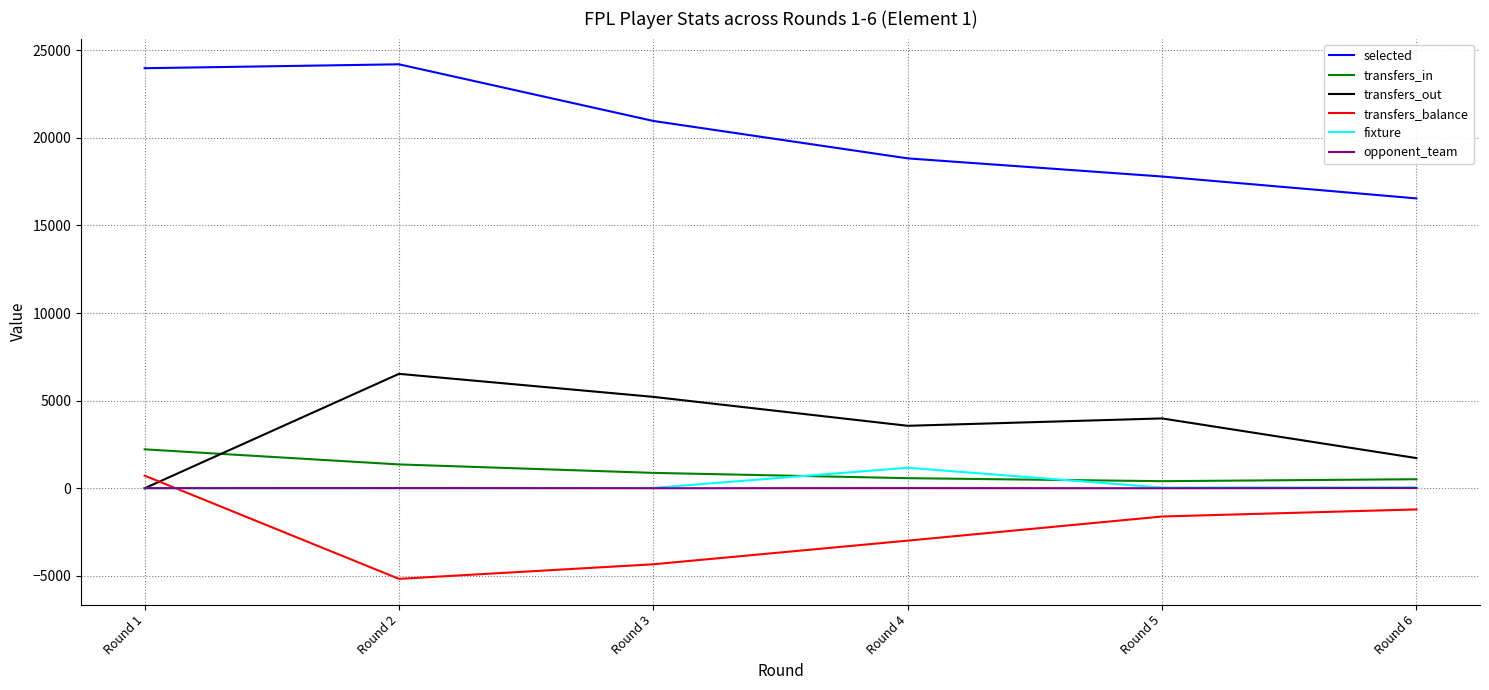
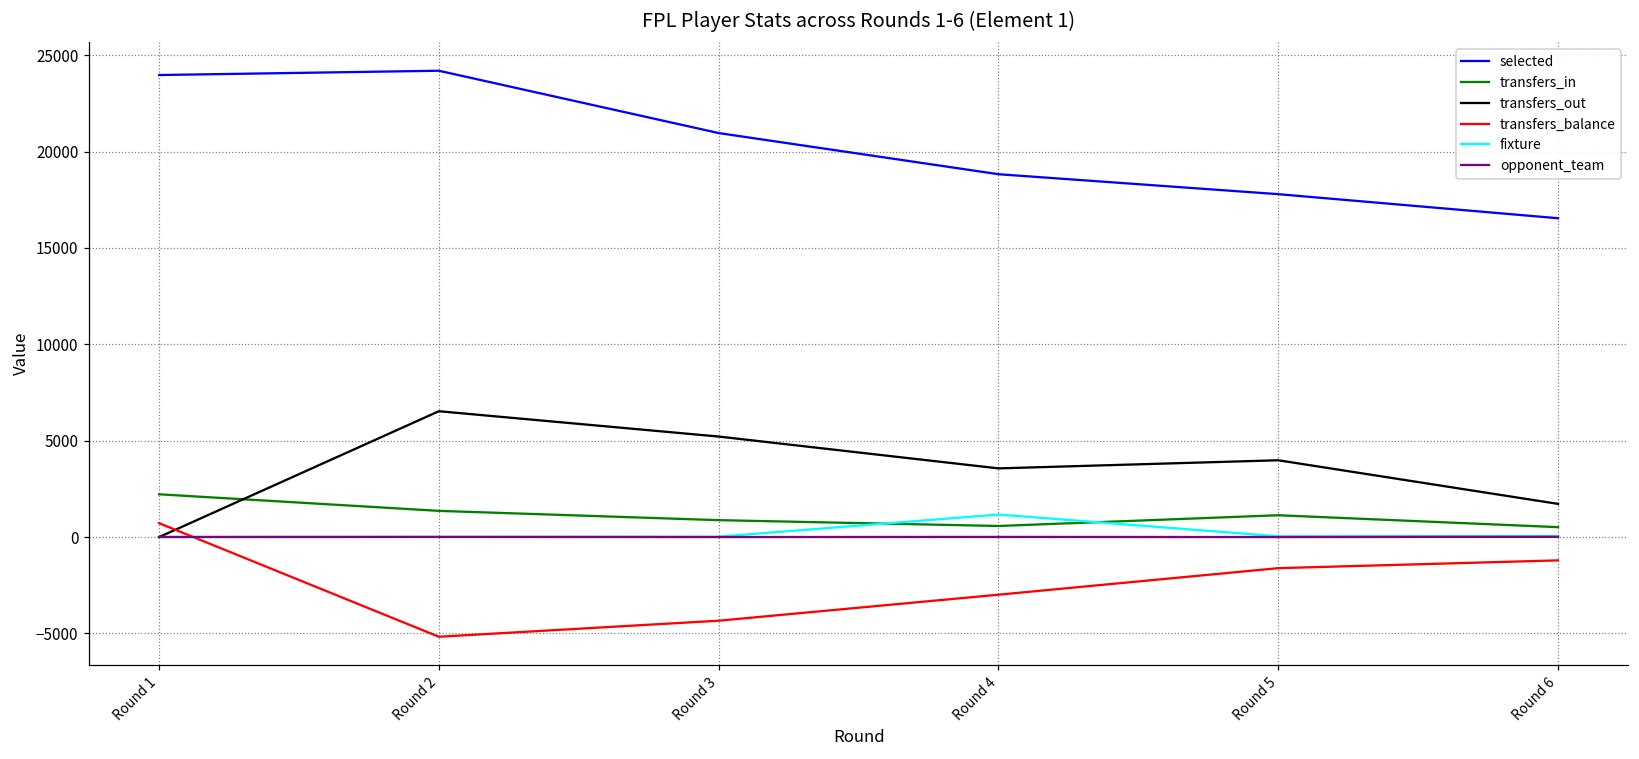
transfers_in, Round 5: 400 -> 1100
